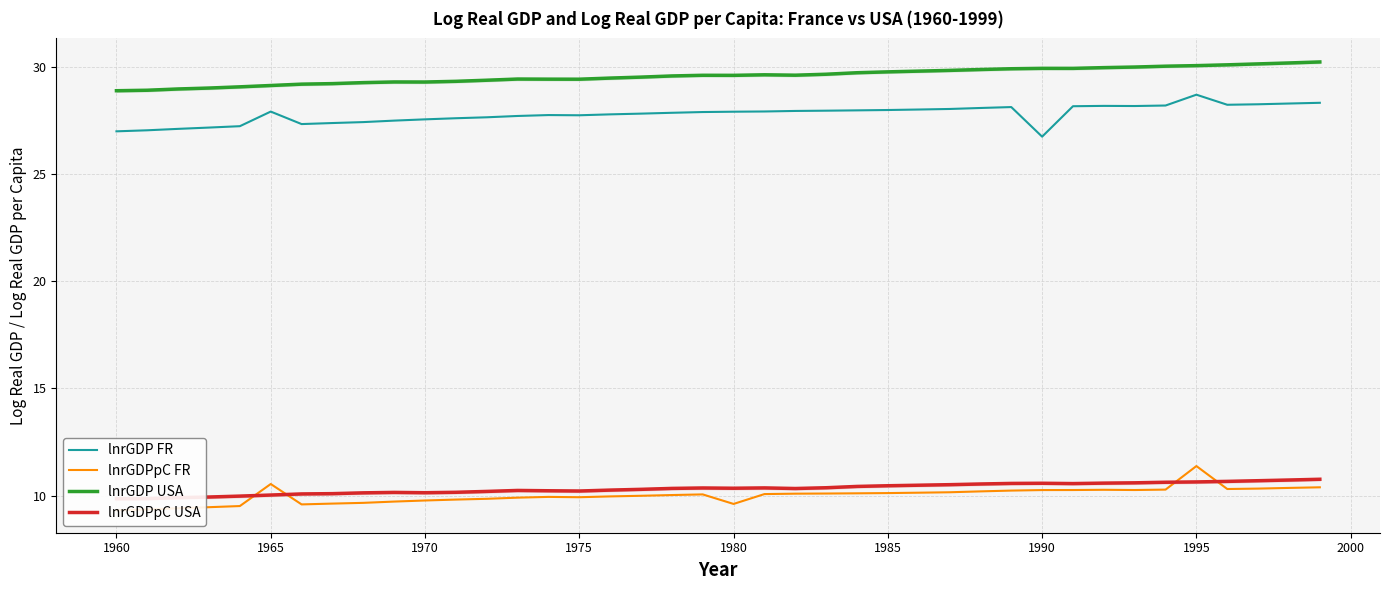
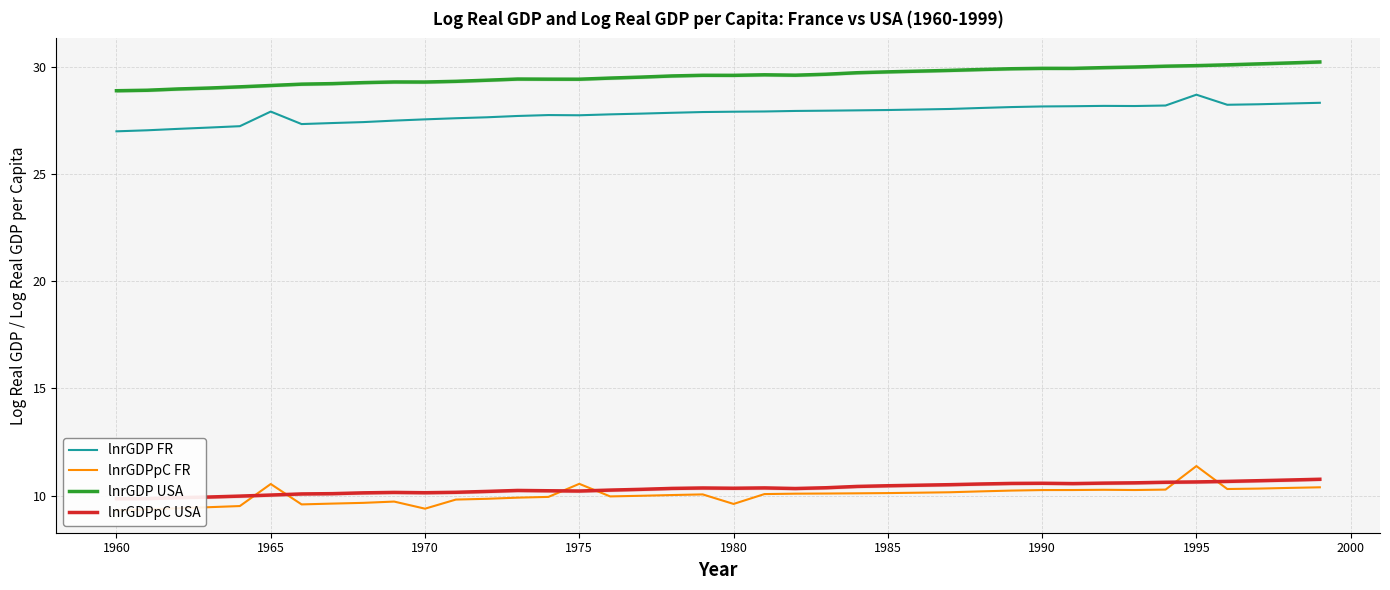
lnrGDPpC FR, 1970: 9.8 -> 9.4
lnrGDPpC FR, 1975: 9.9 -> 10.6
lnrGDP FR, 1990: 26.7 -> 28.1
